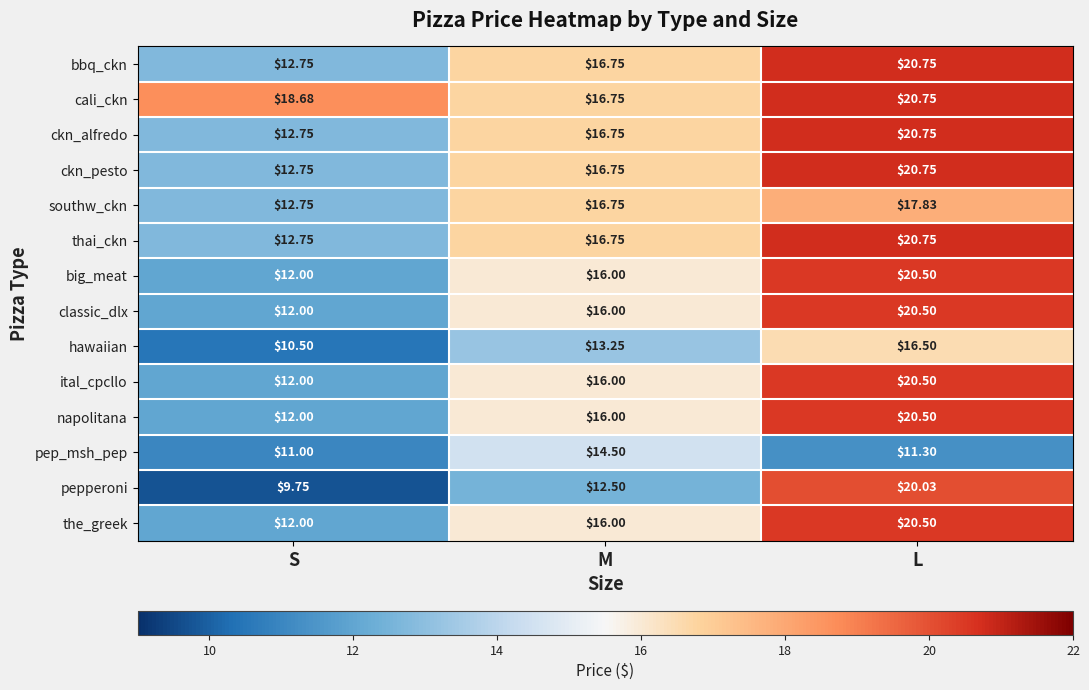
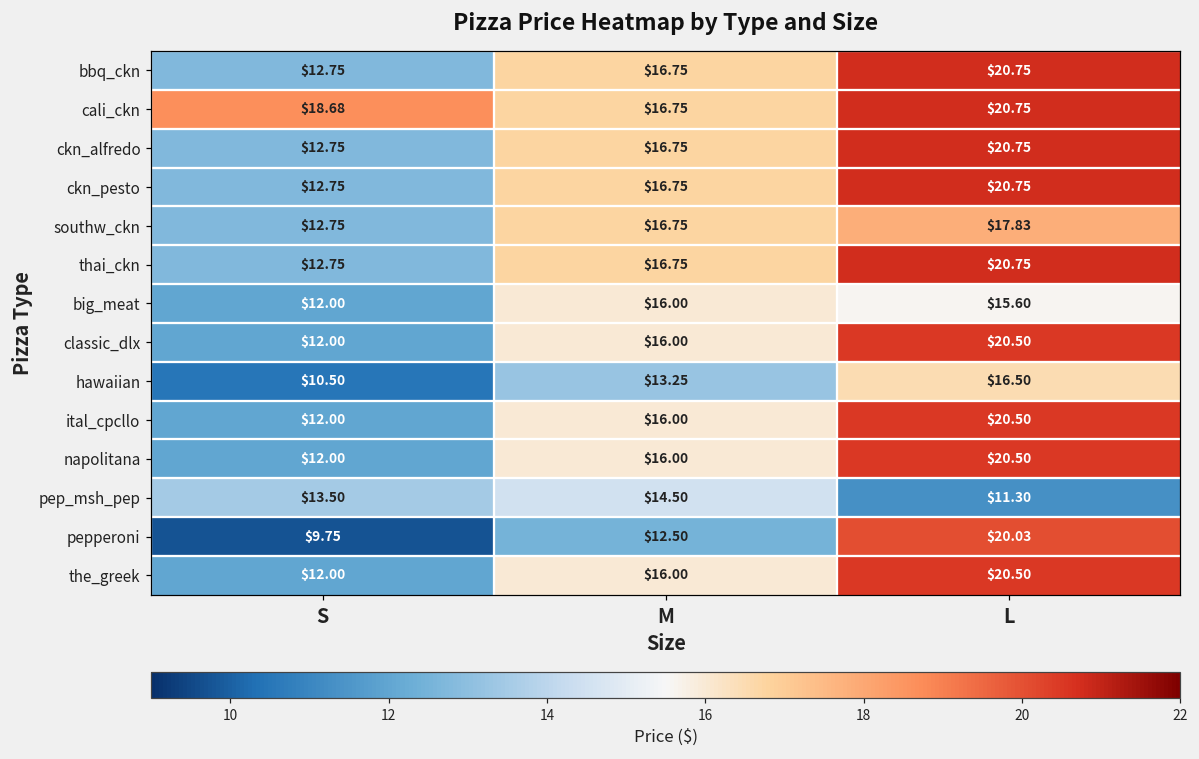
big_meat, L: $20.50 -> $15.60
pep_msh_pep, S: $11.00 -> $13.50
